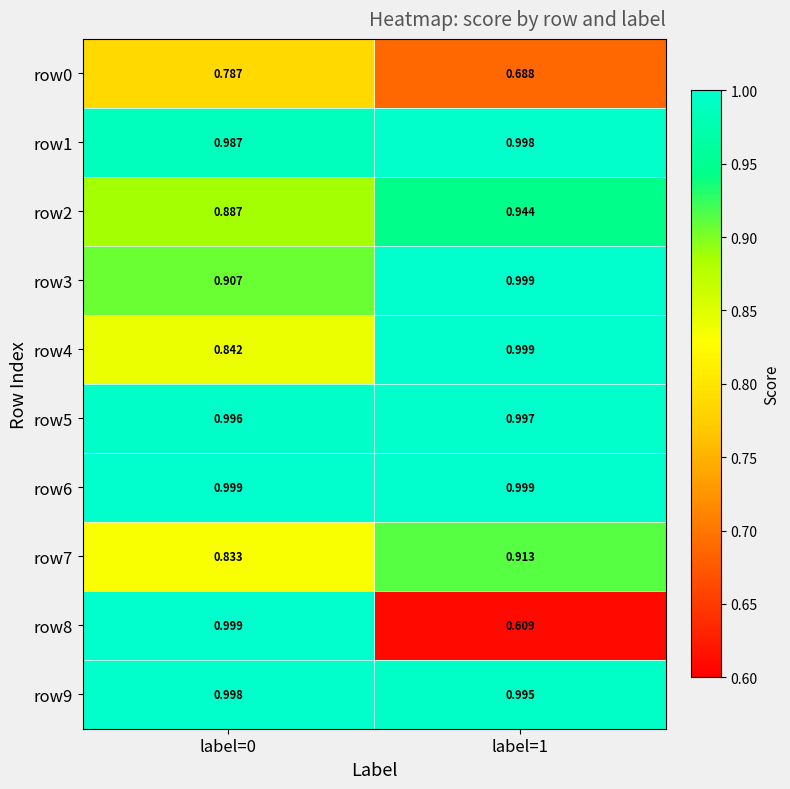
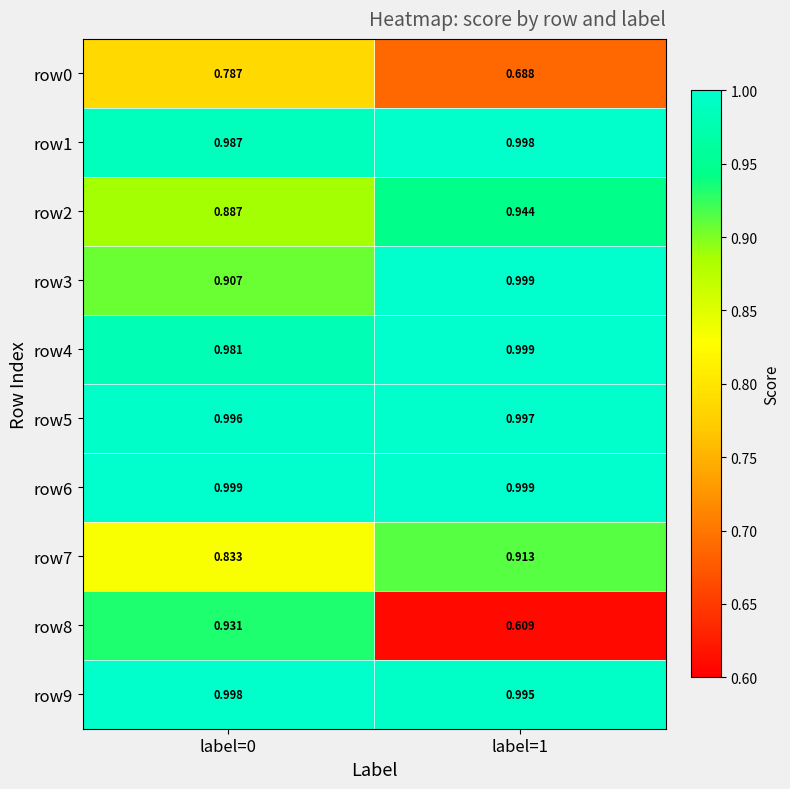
row4, label=0: 0.842 -> 0.981
row8, label=0: 0.999 -> 0.931
